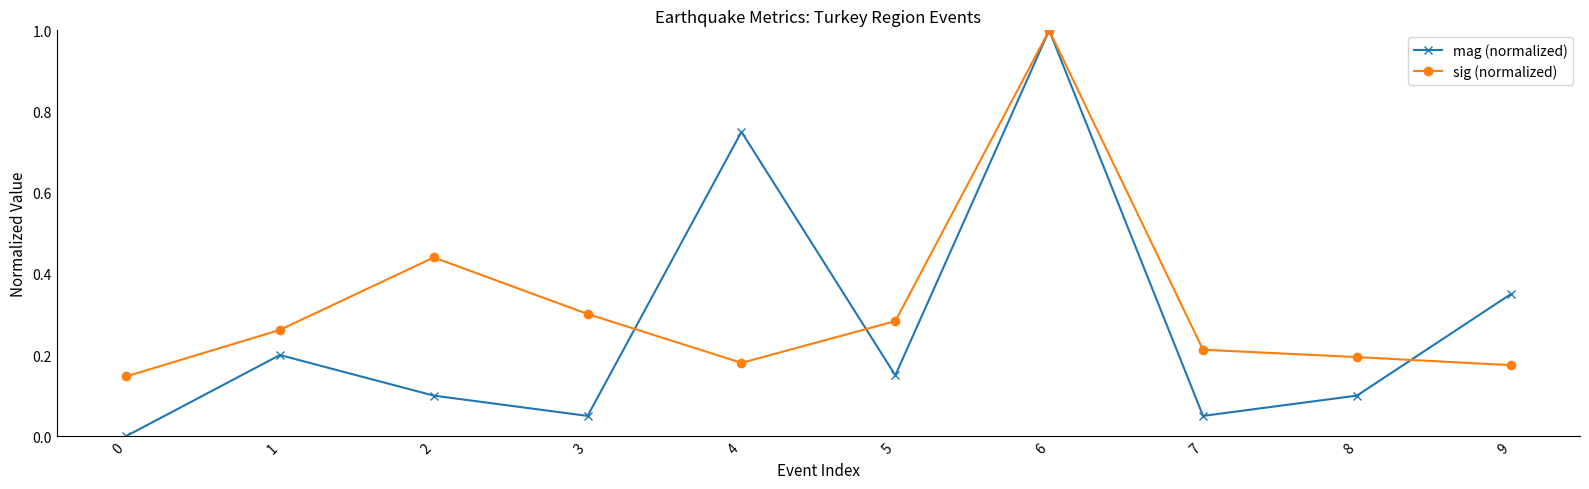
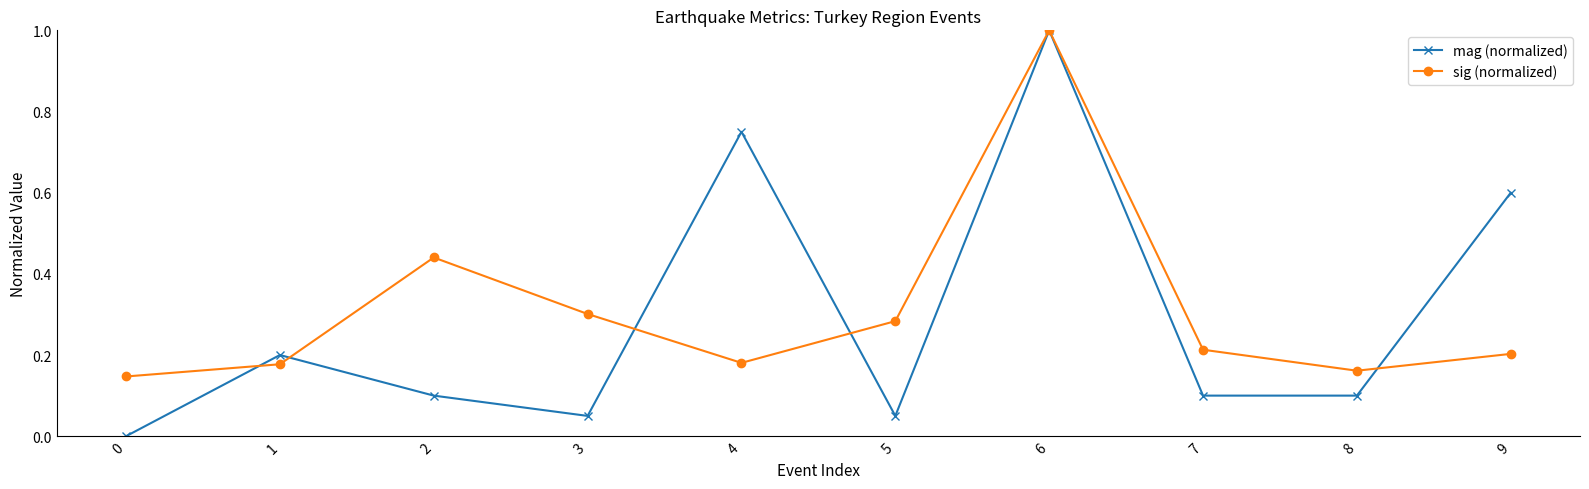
sig (normalized), 1: 0.26 -> 0.18
mag (normalized), 5: 0.15 -> 0.05
mag (normalized), 7: 0.05 -> 0.10
sig (normalized), 8: 0.19 -> 0.16
mag (normalized), 9: 0.35 -> 0.60
sig (normalized), 9: 0.18 -> 0.20
